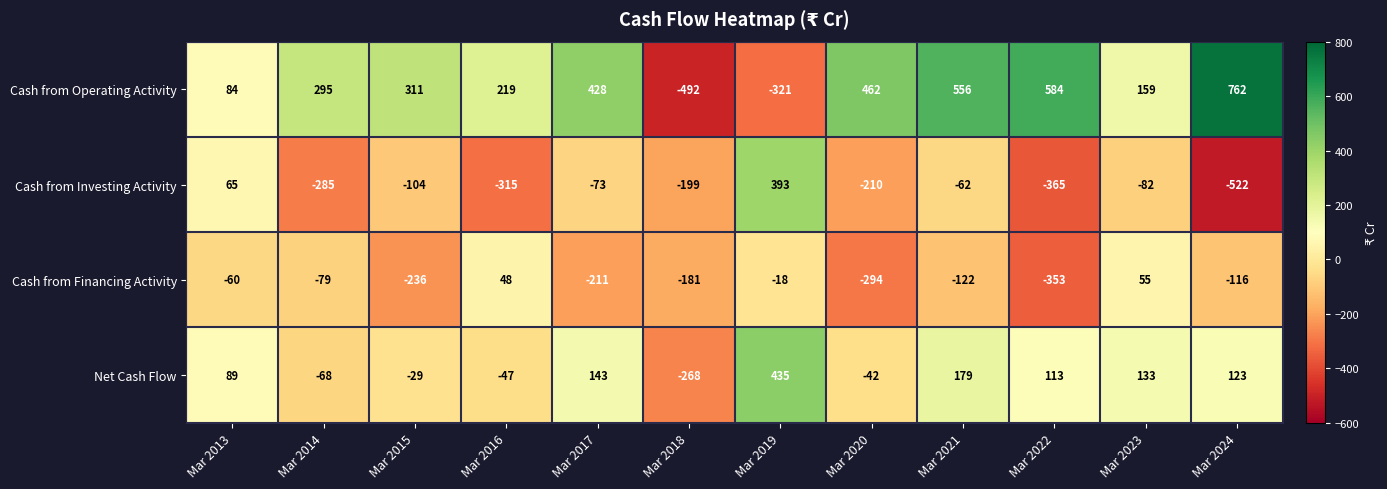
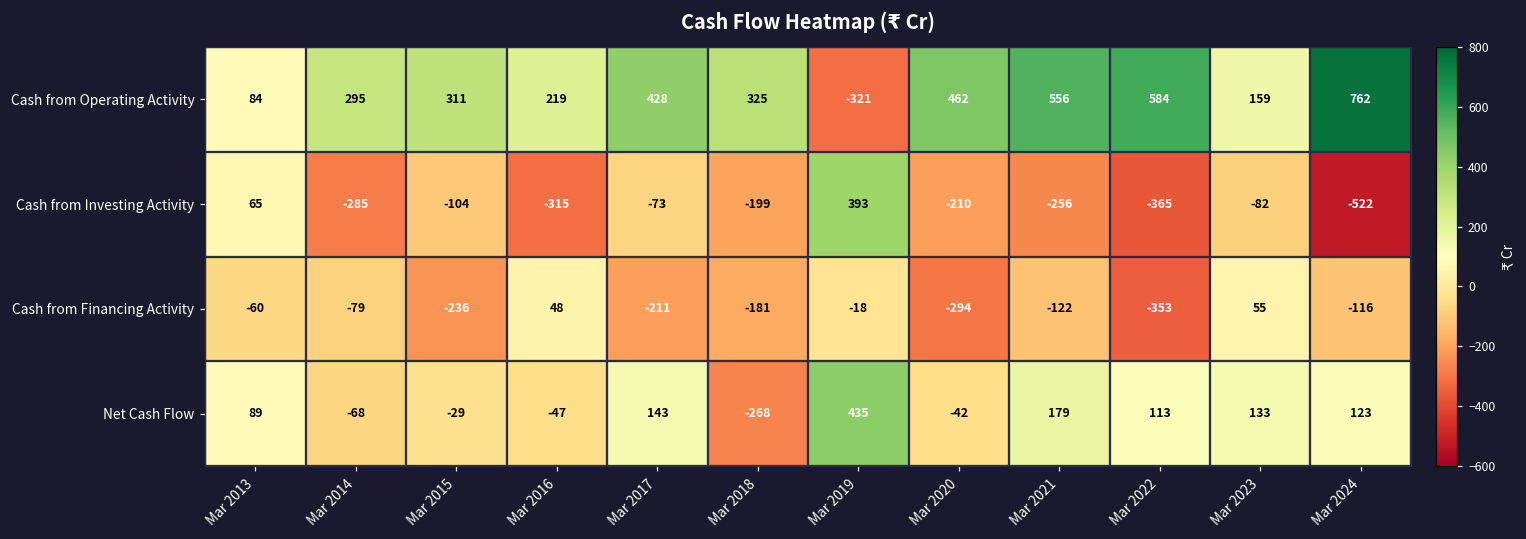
Cash from Operating Activity, Mar 2018: -492 -> 325
Cash from Investing Activity, Mar 2021: -62 -> -256
